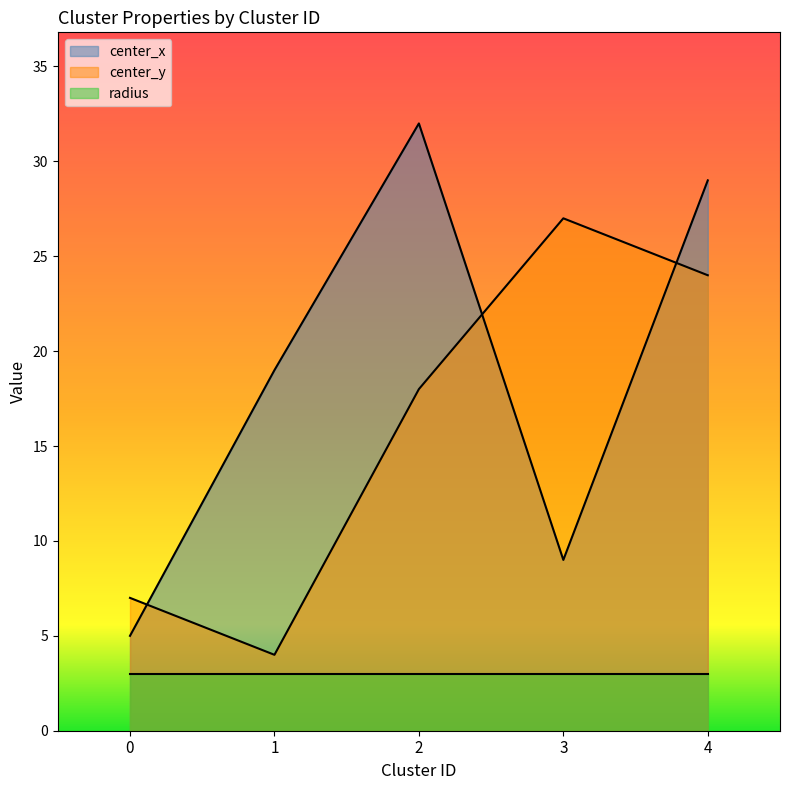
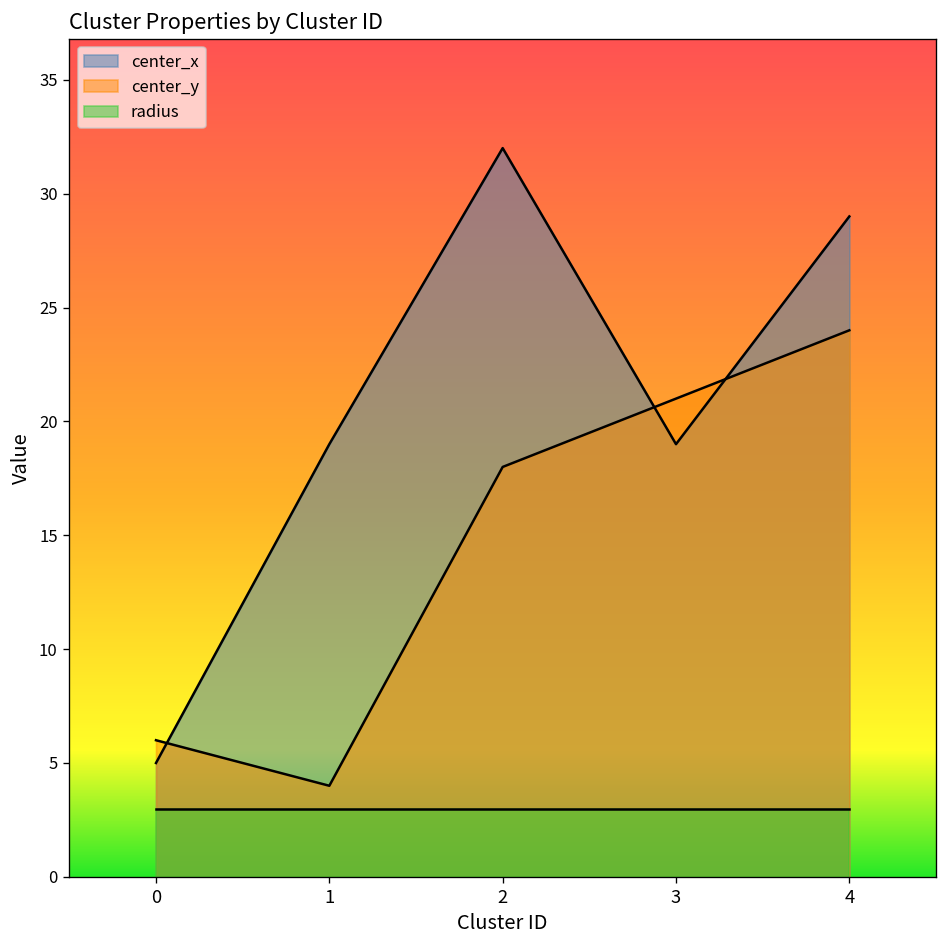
center_y, 0: 7 -> 6
center_x, 3: 9 -> 19
center_y, 3: 27 -> 21
